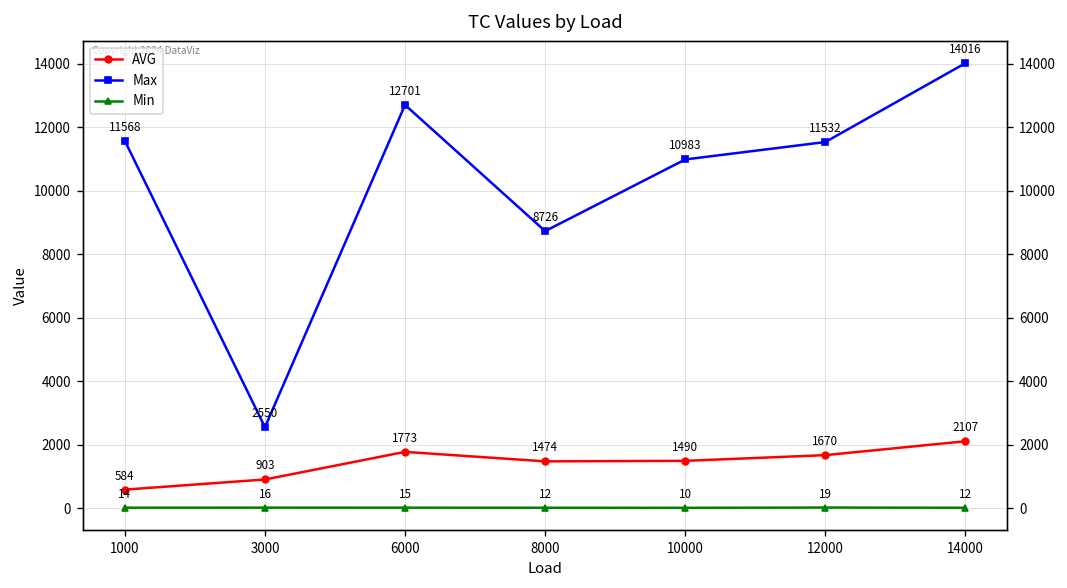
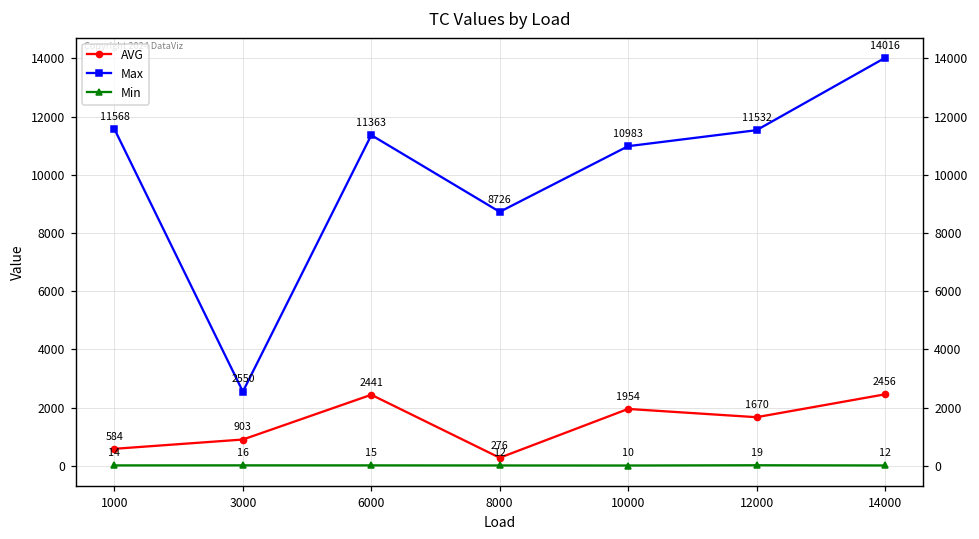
AVG, 6000: 1773 -> 2441
Max, 6000: 12701 -> 11363
AVG, 8000: 1474 -> 276
AVG, 10000: 1490 -> 1954
AVG, 14000: 2107 -> 2456
